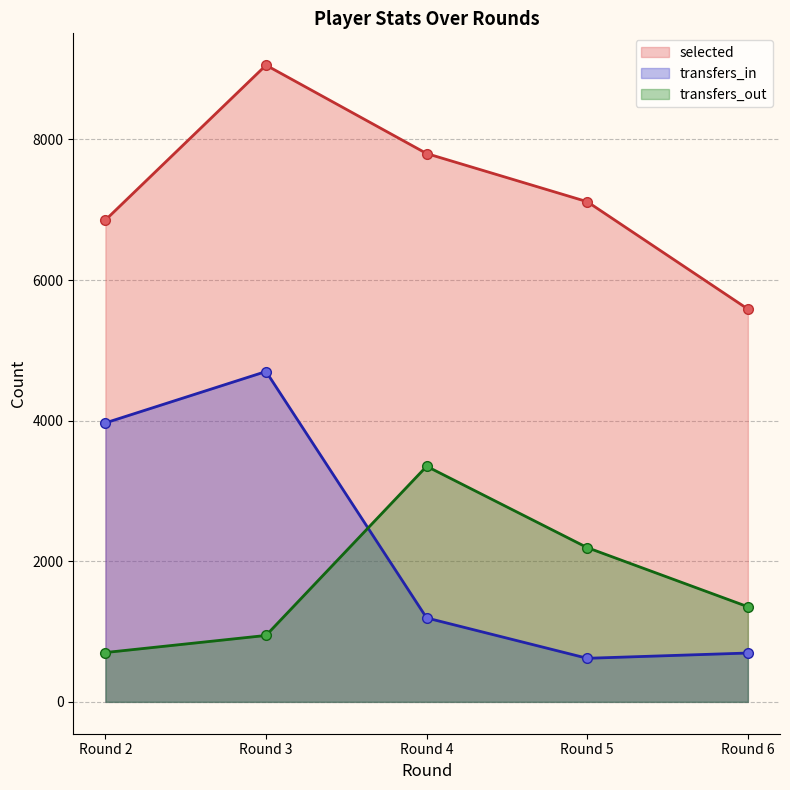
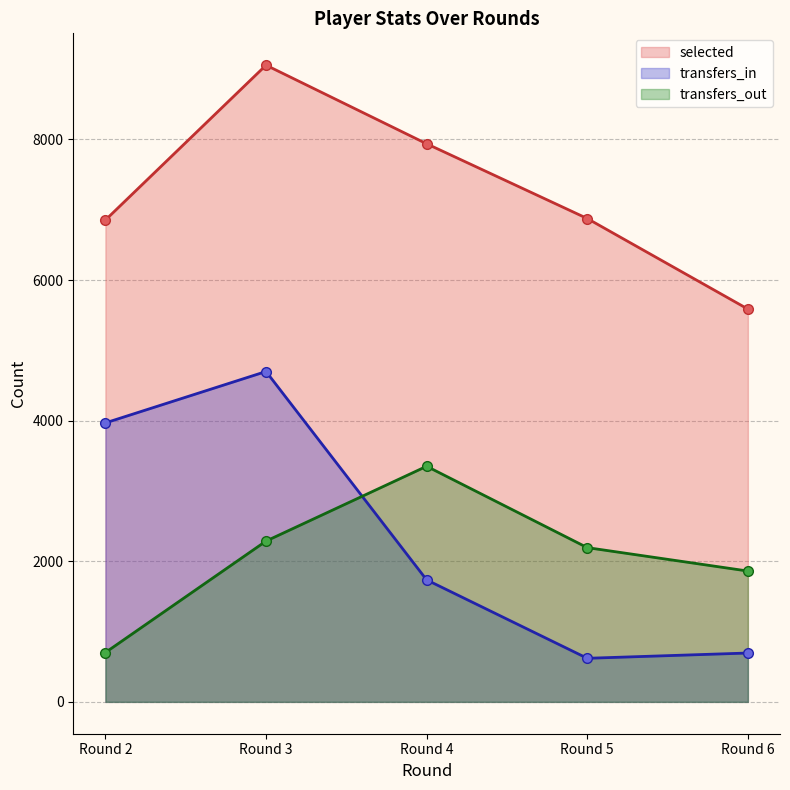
transfers_out, Round 3: 900 -> 2300
selected, Round 4: 7800 -> 7900
transfers_in, Round 4: 1200 -> 1700
selected, Round 5: 7100 -> 6900
transfers_out, Round 6: 1400 -> 1900
